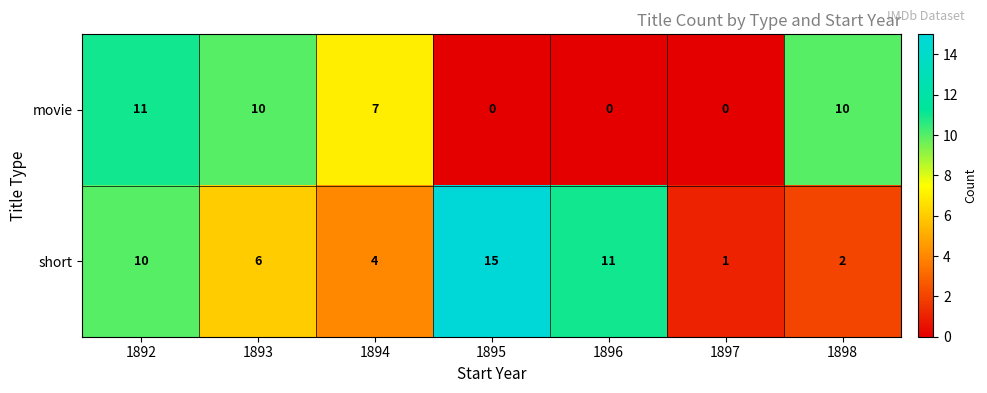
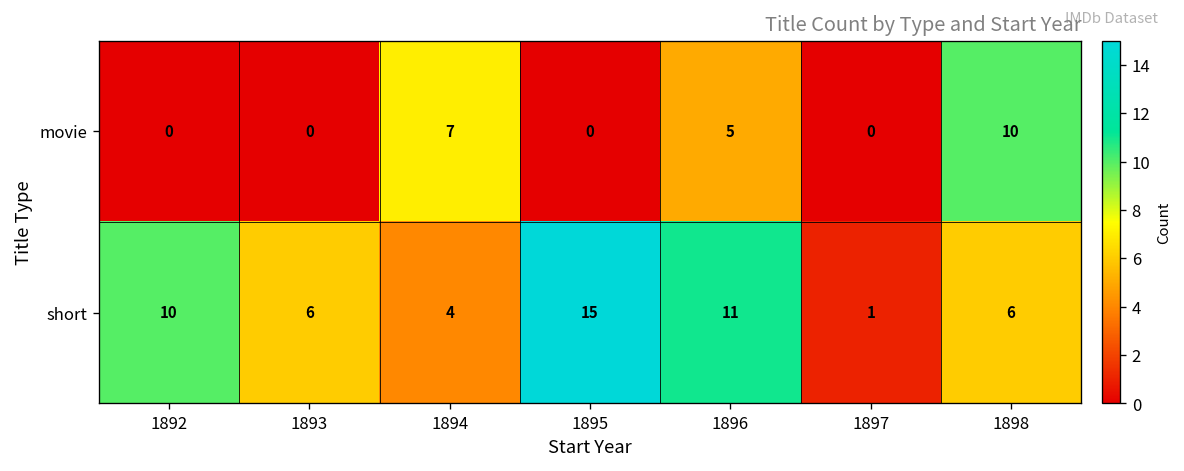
movie, 1892: 11 -> 0
movie, 1893: 10 -> 0
movie, 1896: 0 -> 5
short, 1898: 2 -> 6
